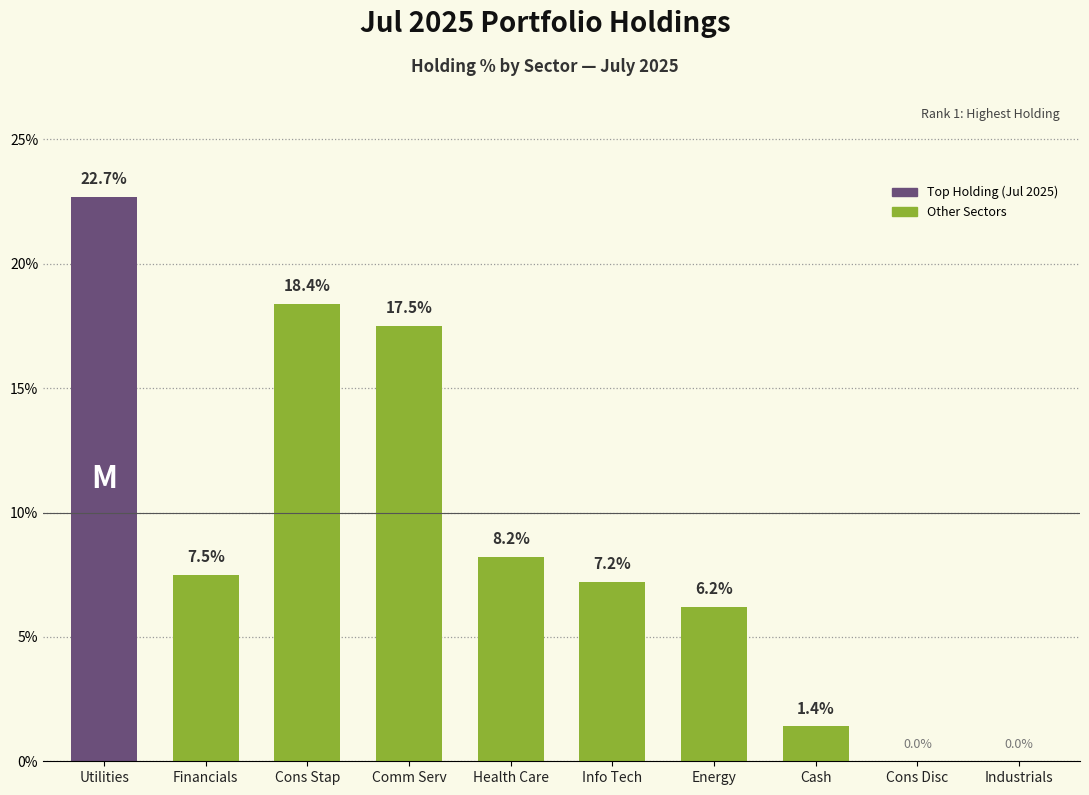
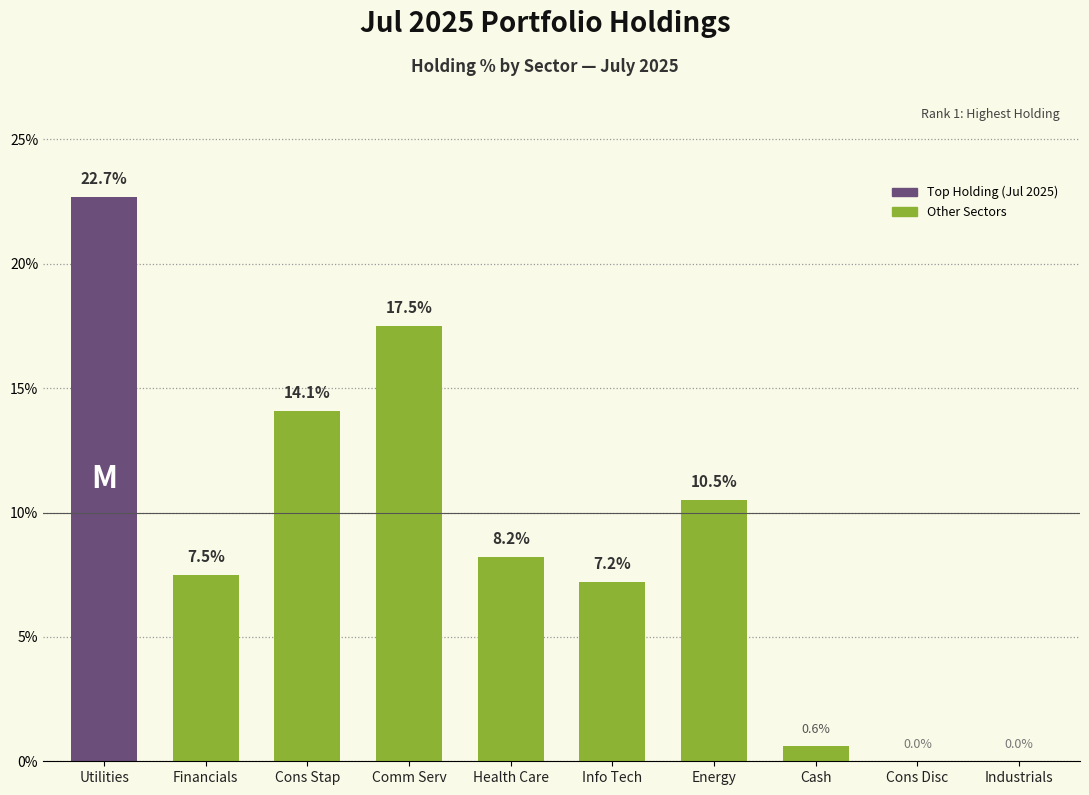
Cons Stap: 18.4% -> 14.1%
Energy: 6.2% -> 10.5%
Cash: 1.4% -> 0.6%
